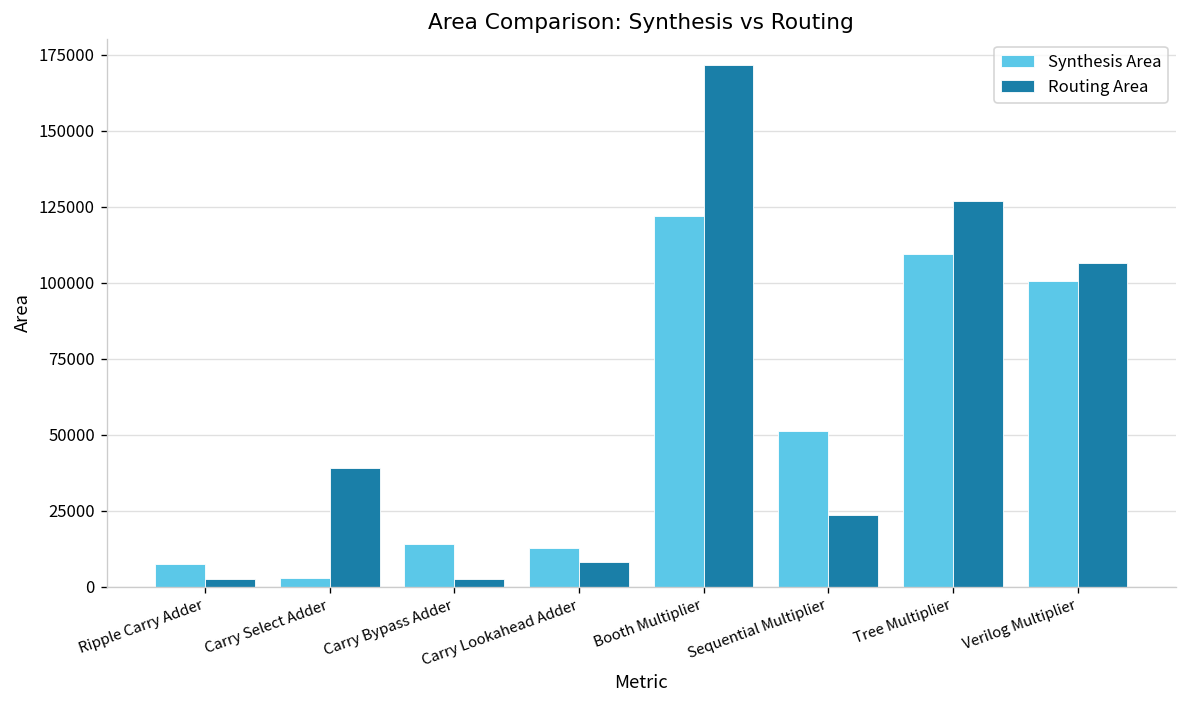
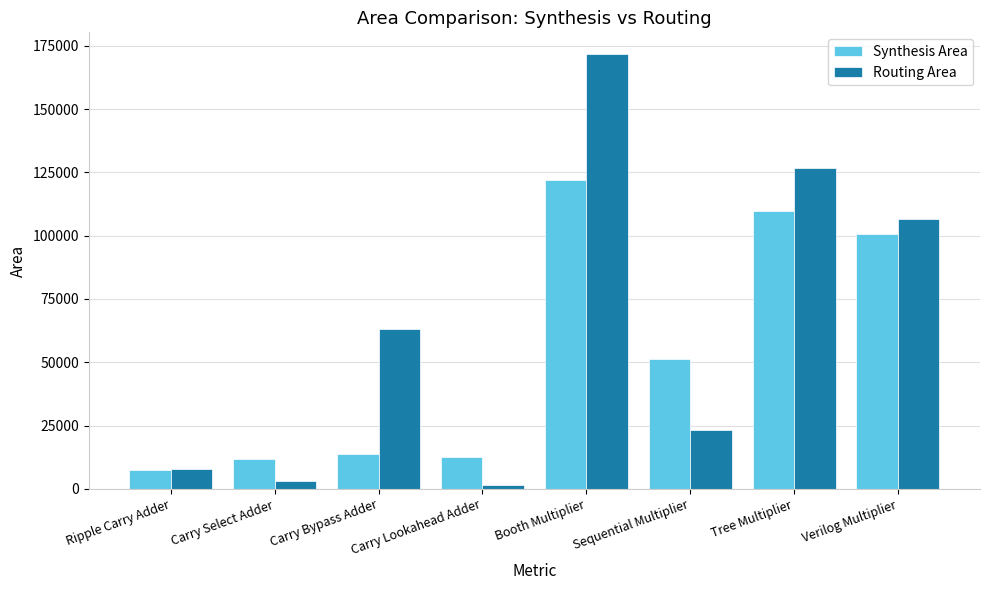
Routing Area, Ripple Carry Adder: 3000 -> 8000
Synthesis Area, Carry Select Adder: 3000 -> 12000
Routing Area, Carry Select Adder: 39000 -> 3000
Routing Area, Carry Bypass Adder: 3000 -> 63000
Routing Area, Carry Lookahead Adder: 8000 -> 1000
